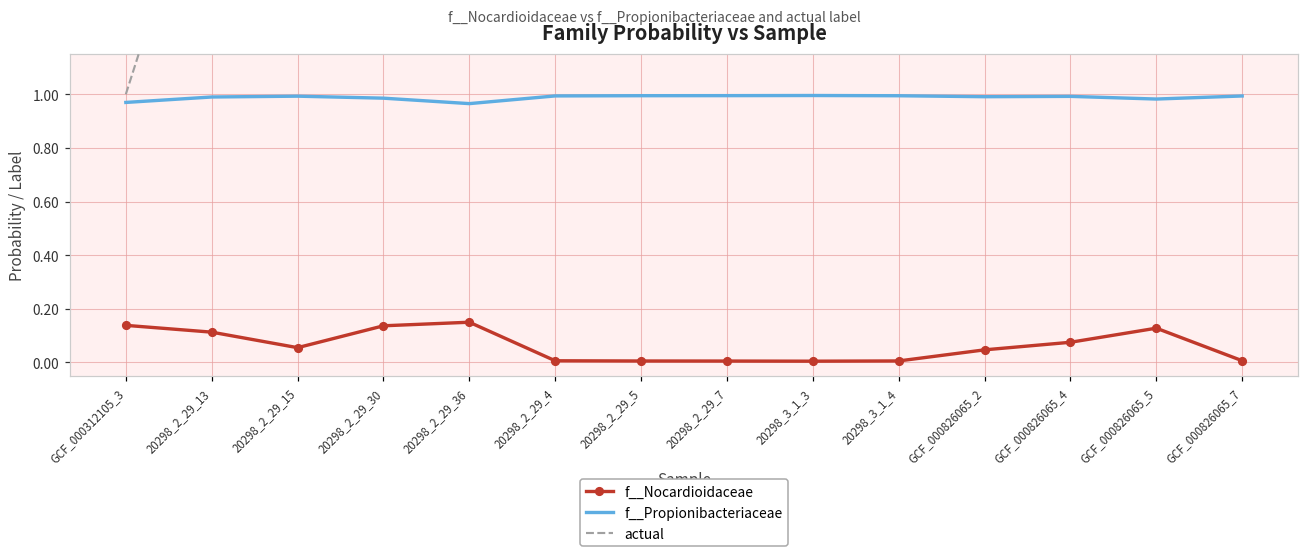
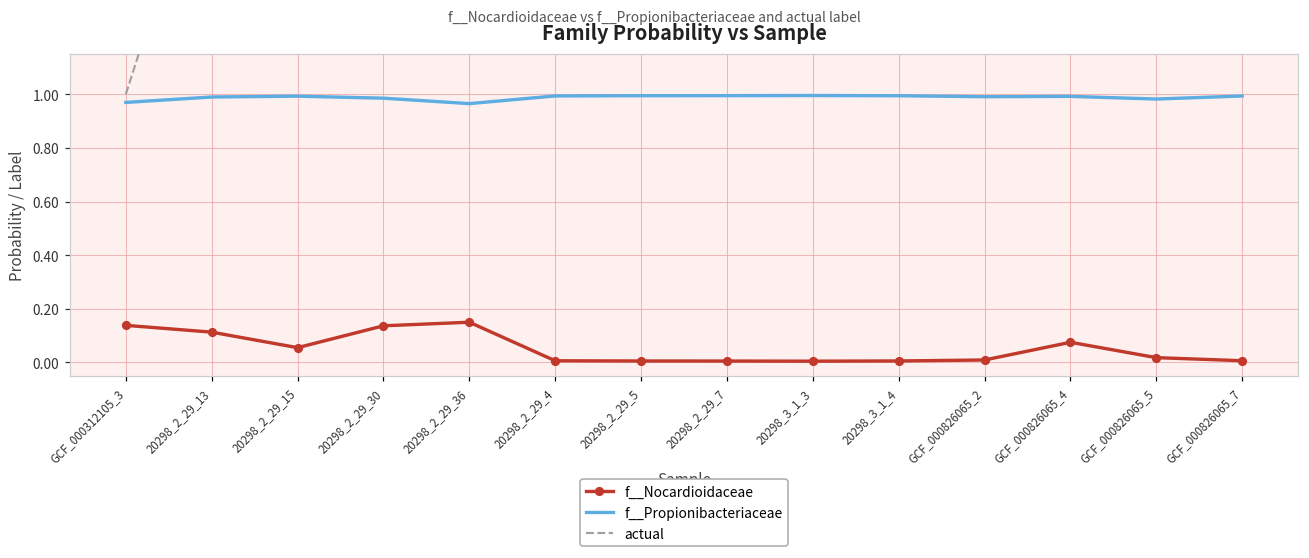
f__Nocardioidaceae, GCF_000826065_2: 0.05 -> 0.01
f__Nocardioidaceae, GCF_000826065_5: 0.13 -> 0.02
